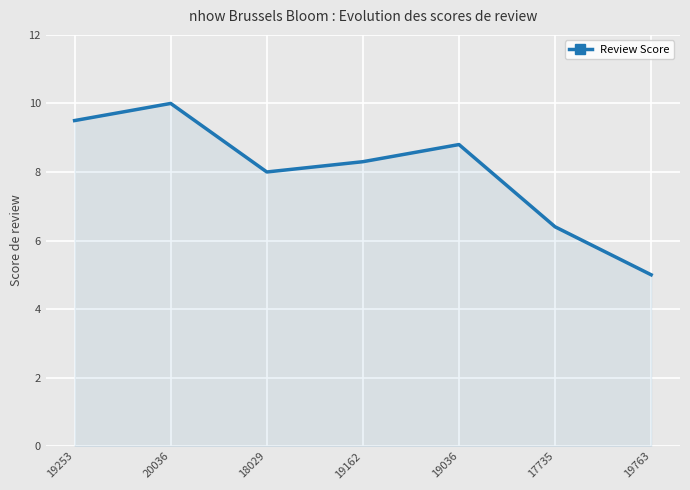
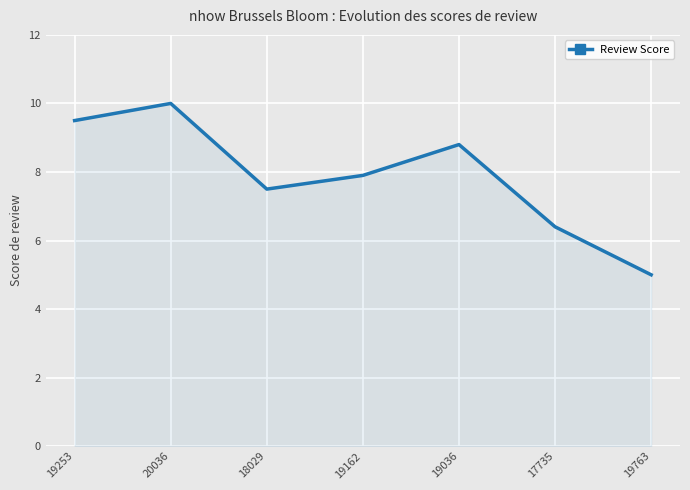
18029: 8.0 -> 7.5
19162: 8.3 -> 7.9
